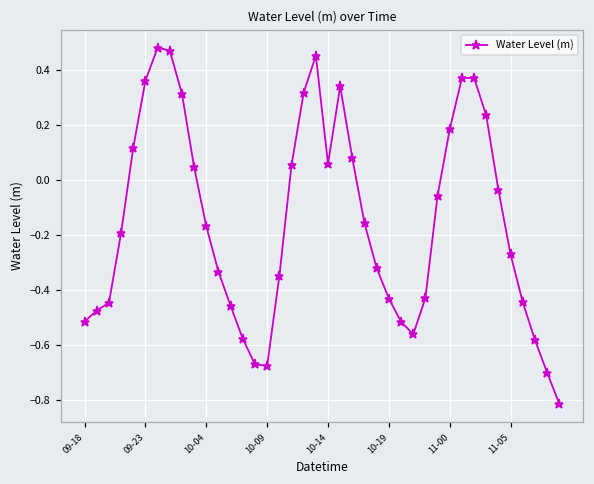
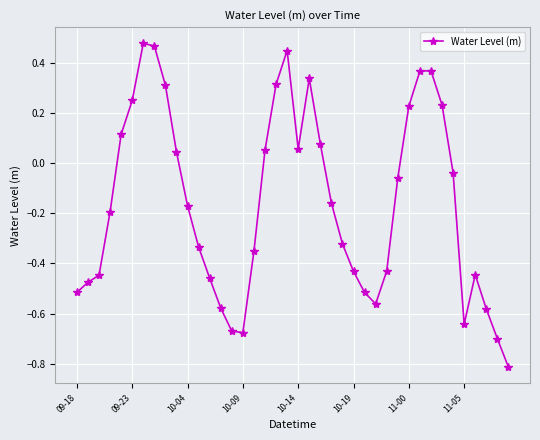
09-23: 0.36 -> 0.25
11-00: 0.18 -> 0.23
11-05: -0.27 -> -0.64
